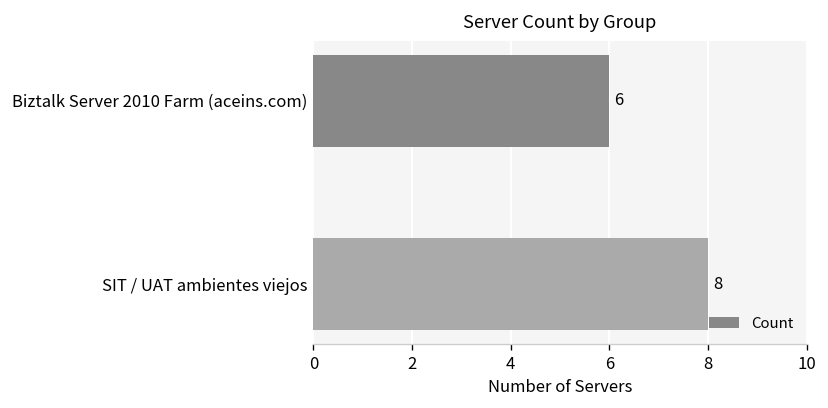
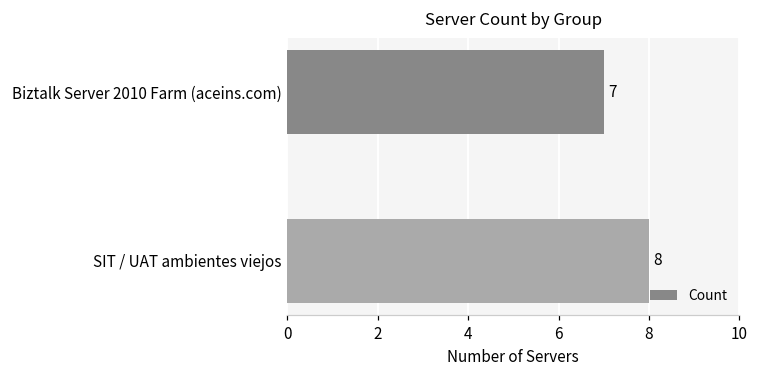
Biztalk Server 2010 Farm (aceins.com): 6 -> 7
